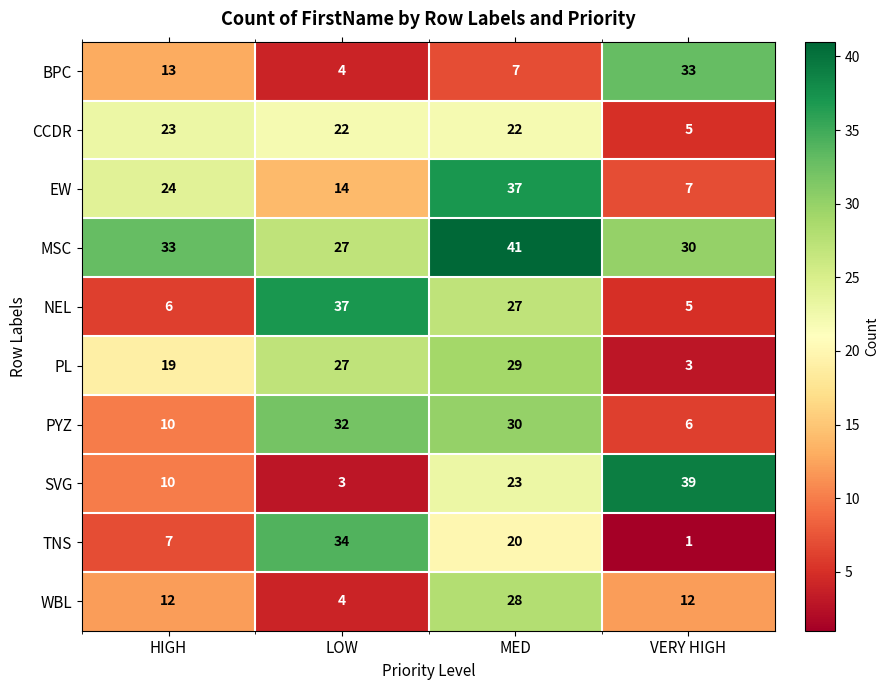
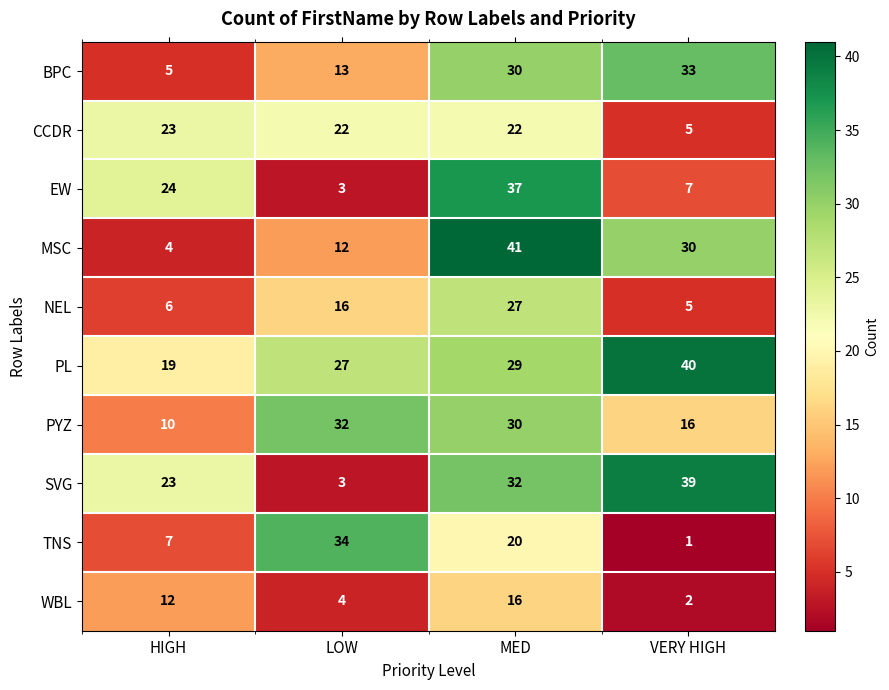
BPC, HIGH: 13 -> 5
BPC, LOW: 4 -> 13
BPC, MED: 7 -> 30
EW, LOW: 14 -> 3
MSC, HIGH: 33 -> 4
MSC, LOW: 27 -> 12
NEL, LOW: 37 -> 16
PL, VERY HIGH: 3 -> 40
PYZ, VERY HIGH: 6 -> 16
SVG, HIGH: 10 -> 23
SVG, MED: 23 -> 32
WBL, MED: 28 -> 16
WBL, VERY HIGH: 12 -> 2
